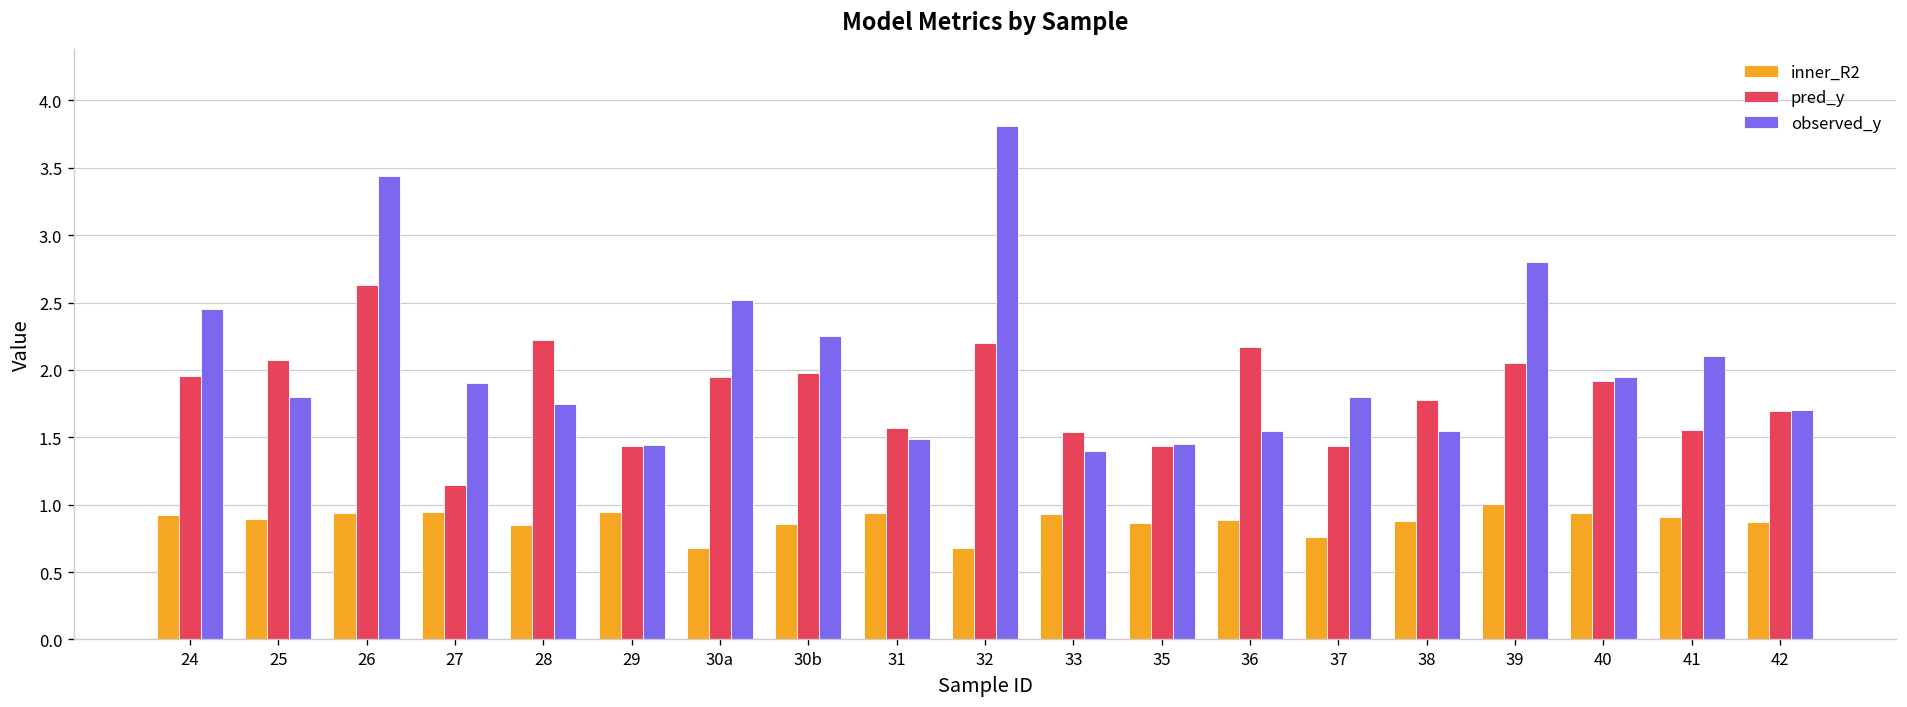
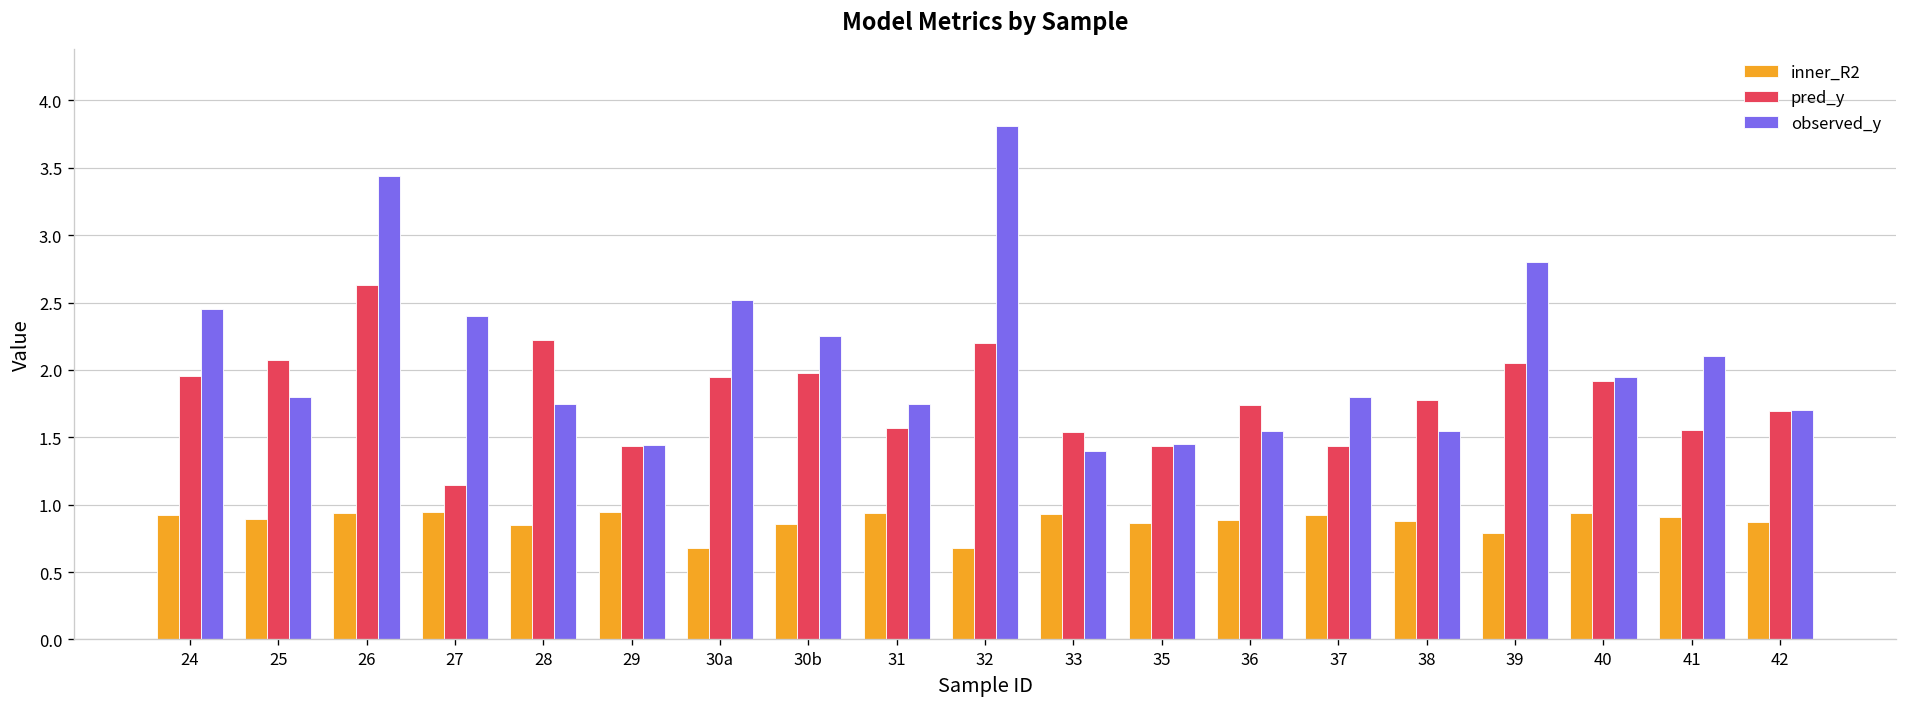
observed_y, 27: 1.9 -> 2.4
observed_y, 31: 1.49 -> 1.75
pred_y, 36: 2.17 -> 1.74
inner_R2, 37: 0.76 -> 0.93
inner_R2, 39: 1.00 -> 0.79
